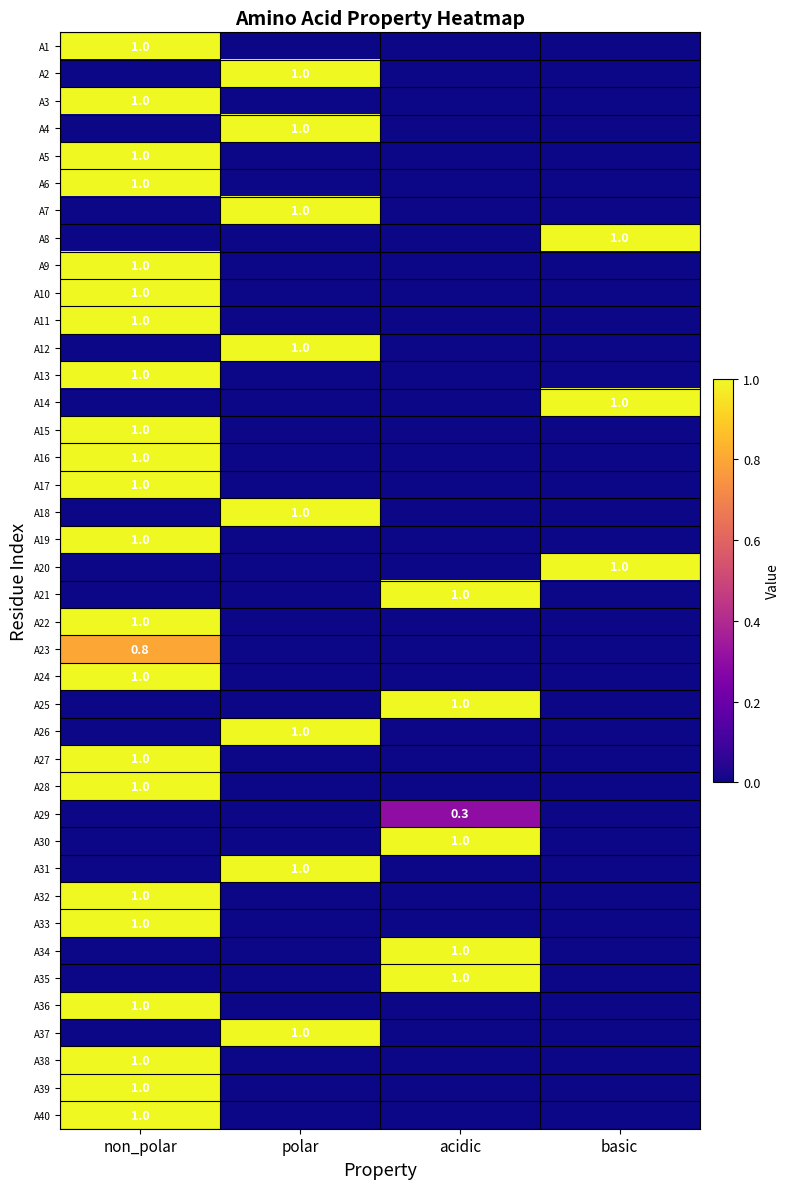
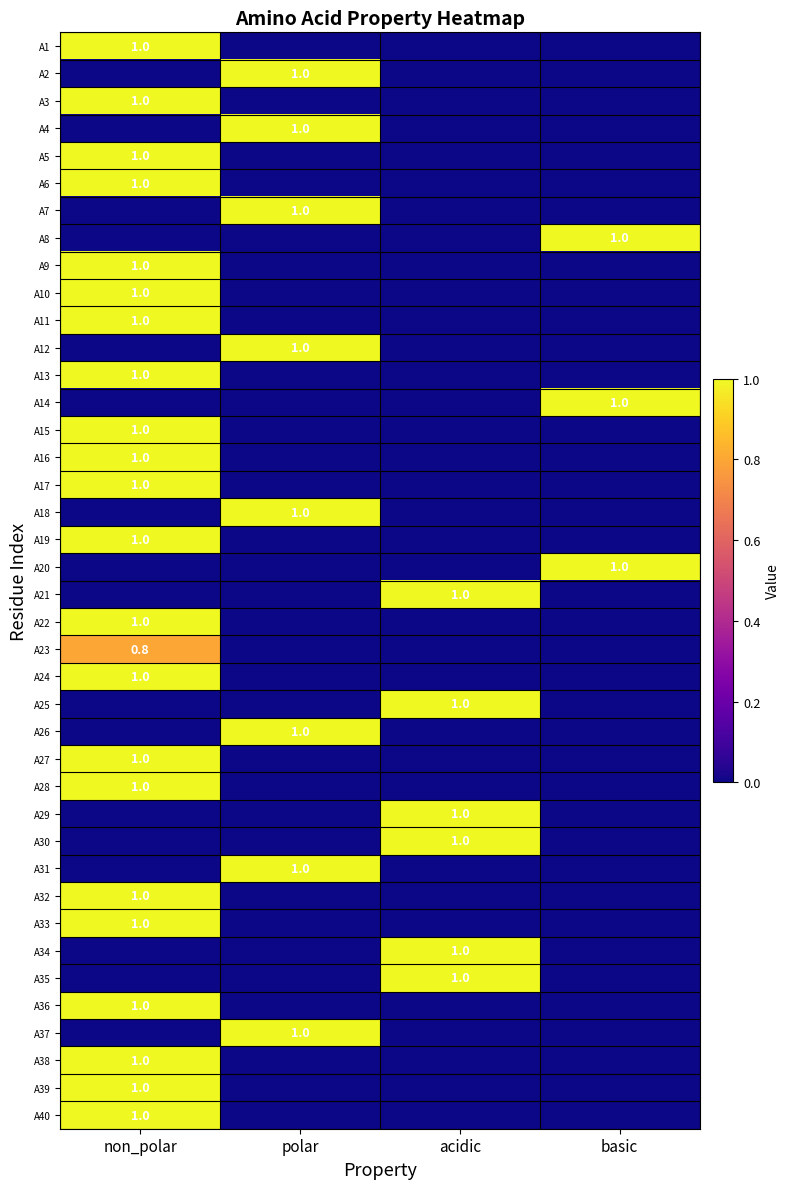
A29, acidic: 0.3 -> 1.0
